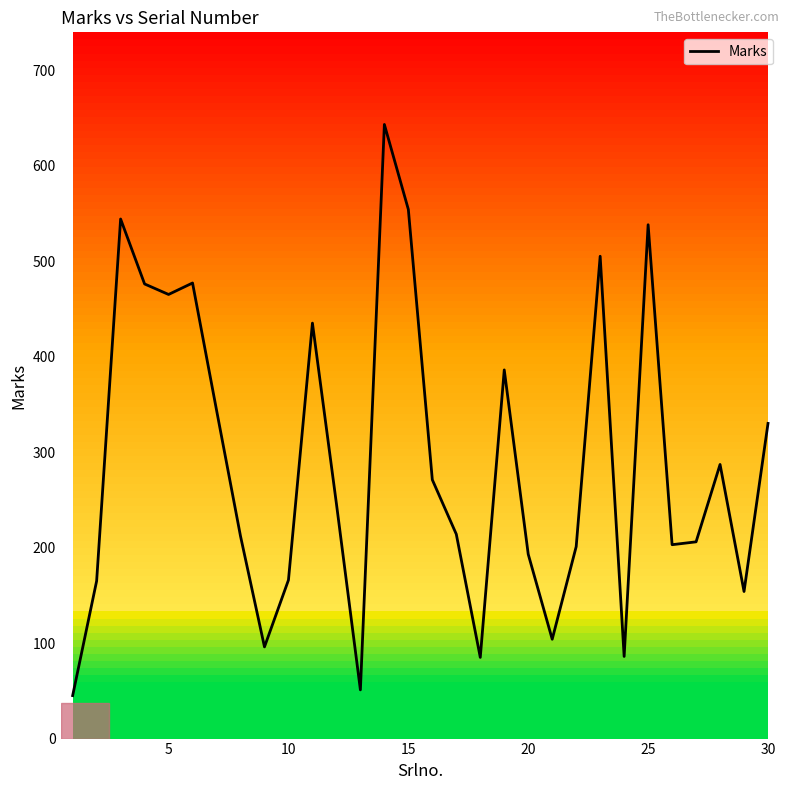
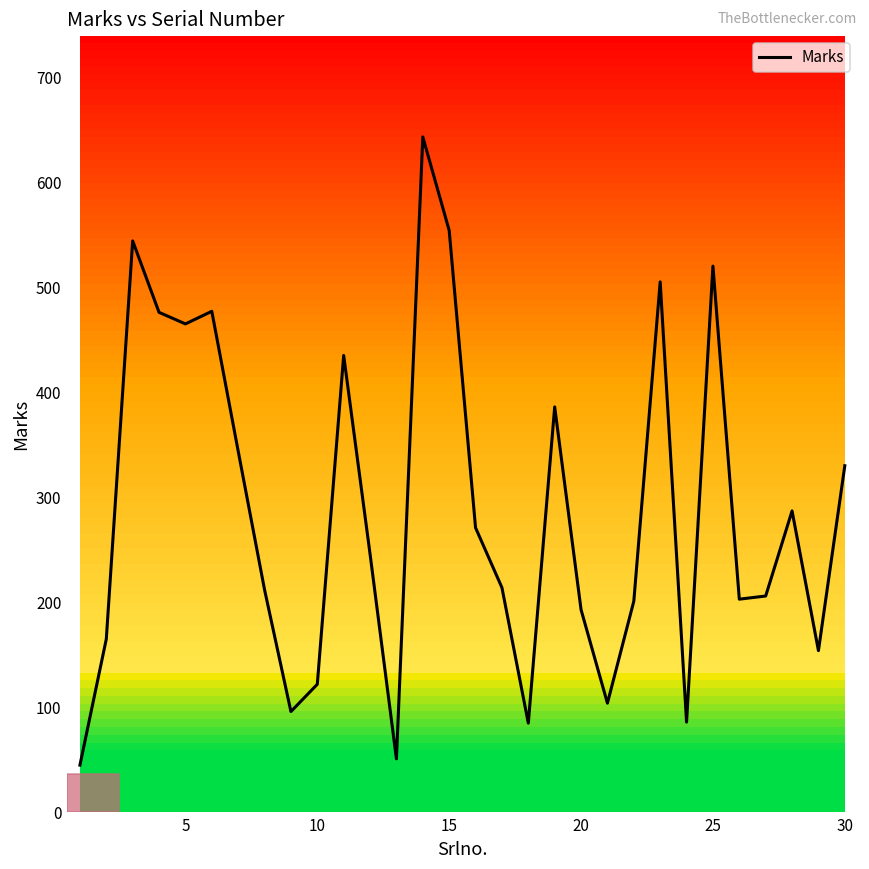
Marks, 10: 170 -> 120
Marks, 25: 540 -> 520
